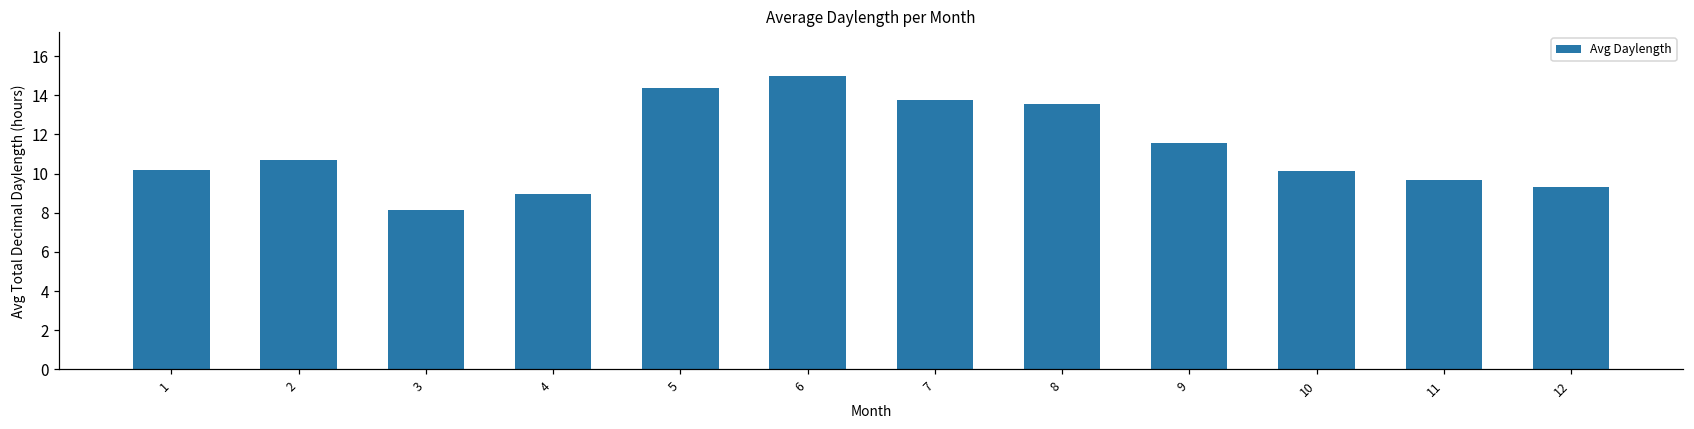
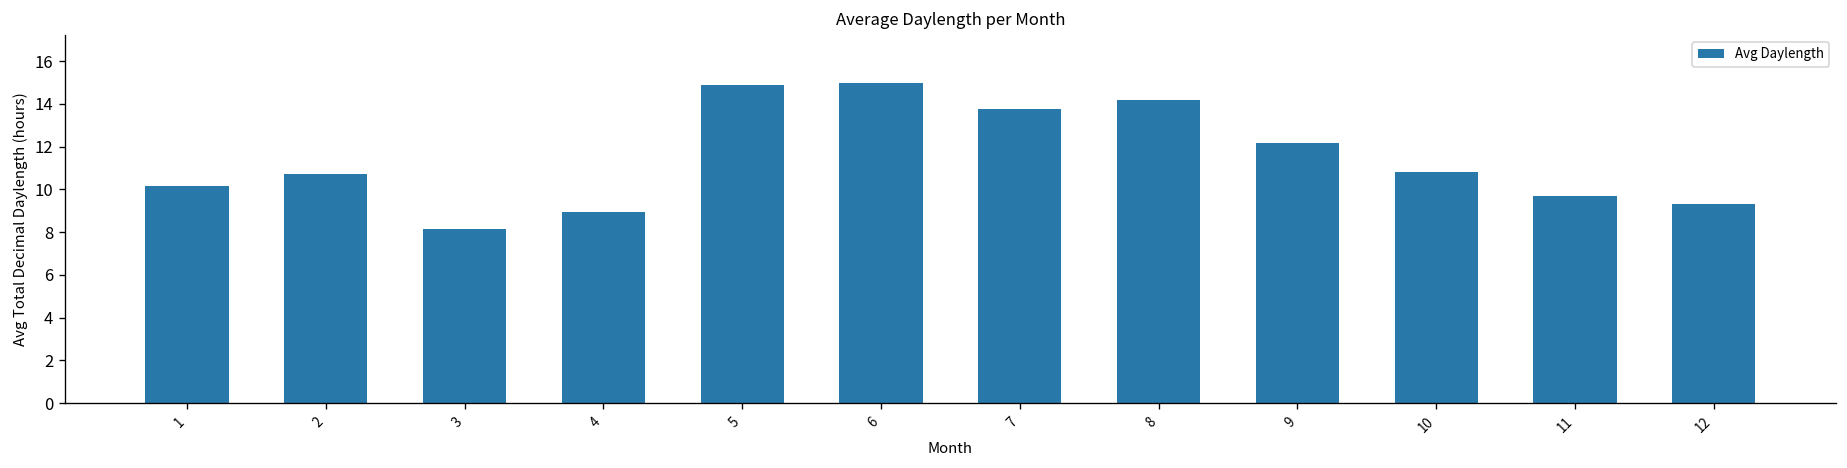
5: 14.4 -> 14.9
8: 13.6 -> 14.2
9: 11.6 -> 12.2
10: 10.1 -> 10.8
